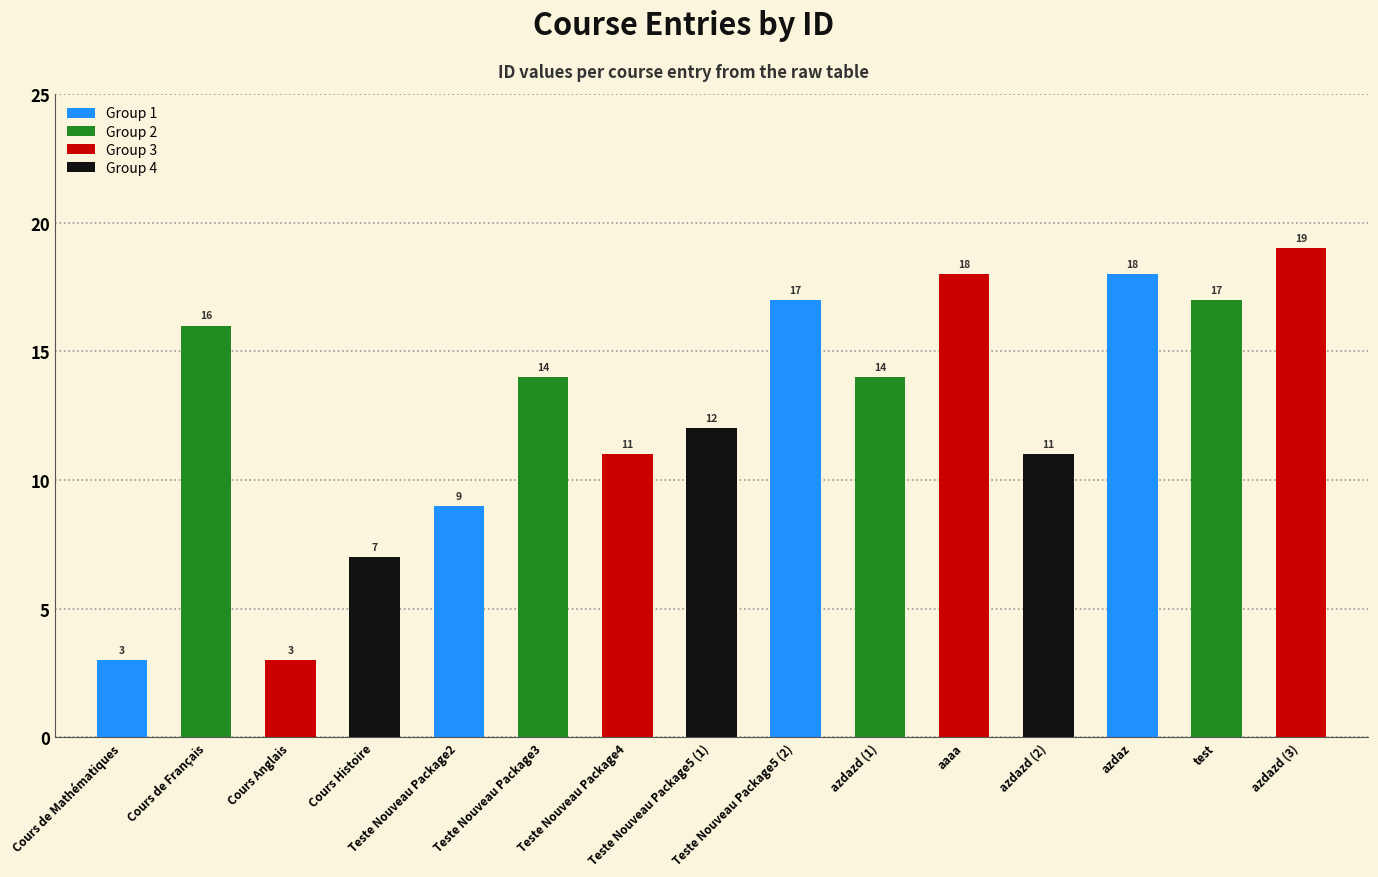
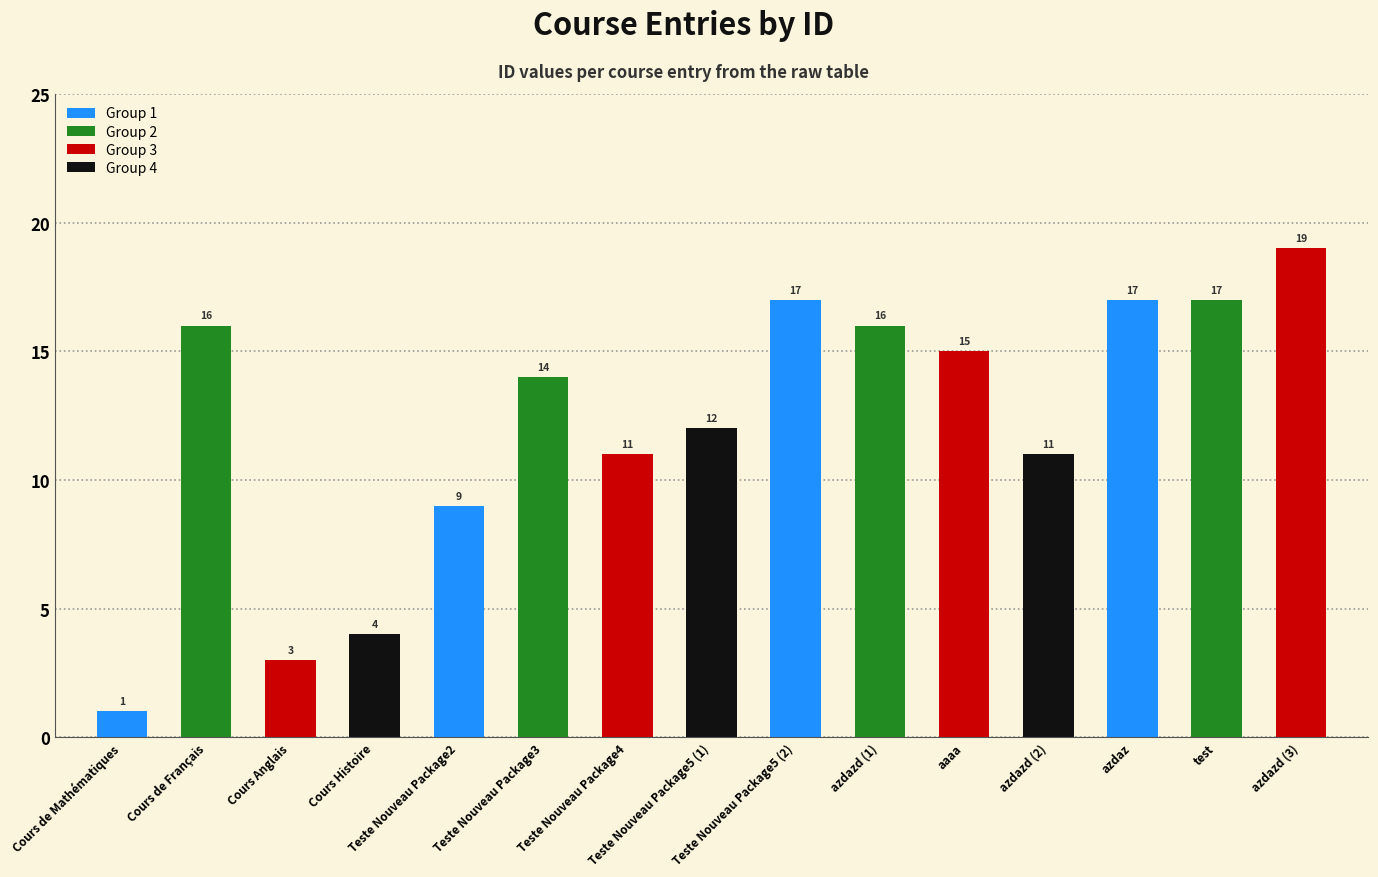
Cours de Mathématiques: 3 -> 1
Cours Histoire: 7 -> 4
azdazd (1): 14 -> 16
aaaa: 18 -> 15
azdaz: 18 -> 17
